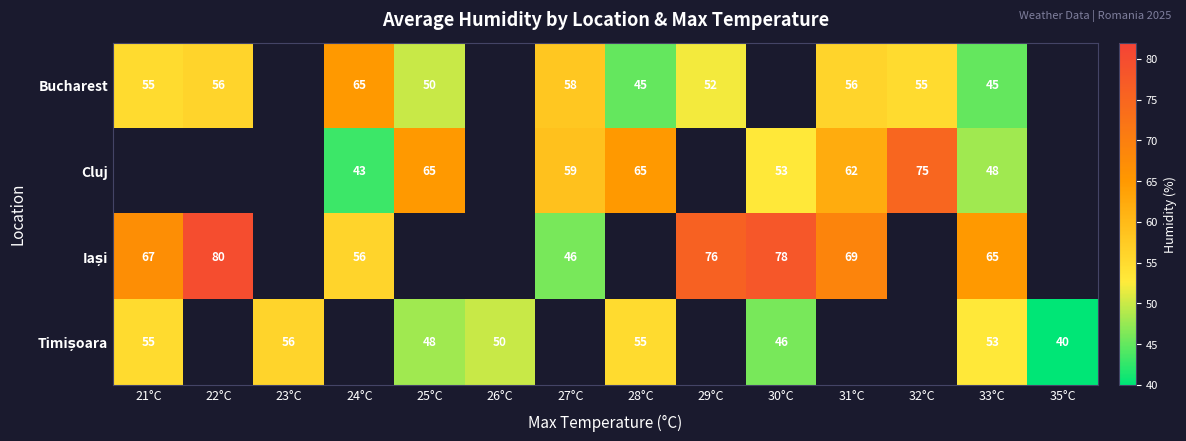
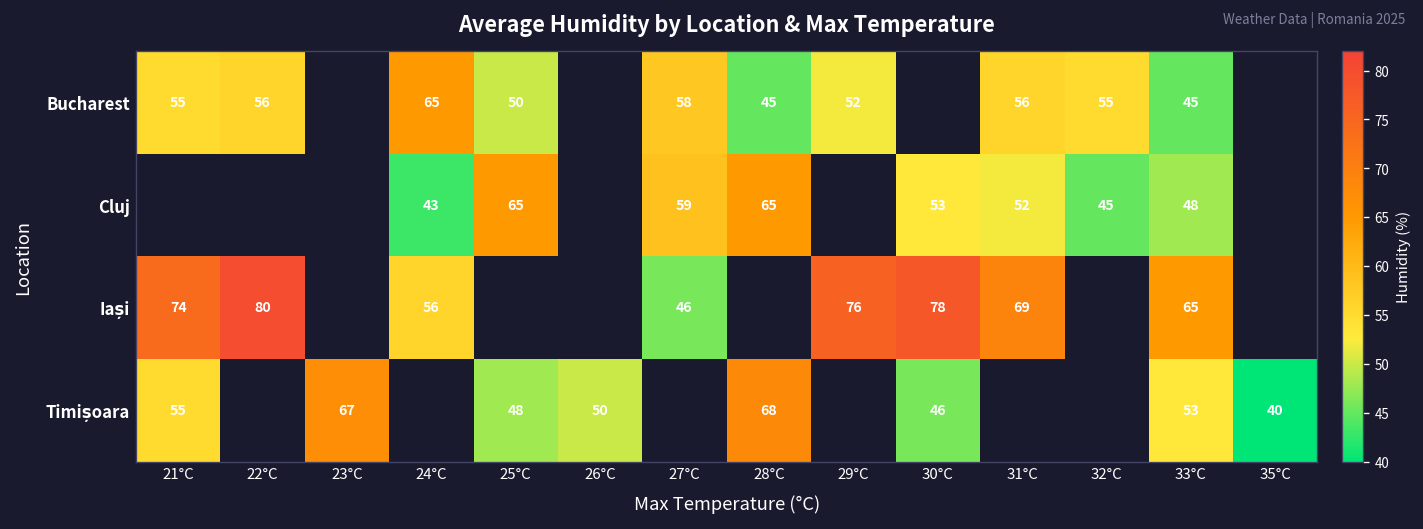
Cluj, 31°C: 62 -> 52
Cluj, 32°C: 75 -> 45
Iași, 21°C: 67 -> 74
Timișoara, 23°C: 56 -> 67
Timișoara, 28°C: 55 -> 68
